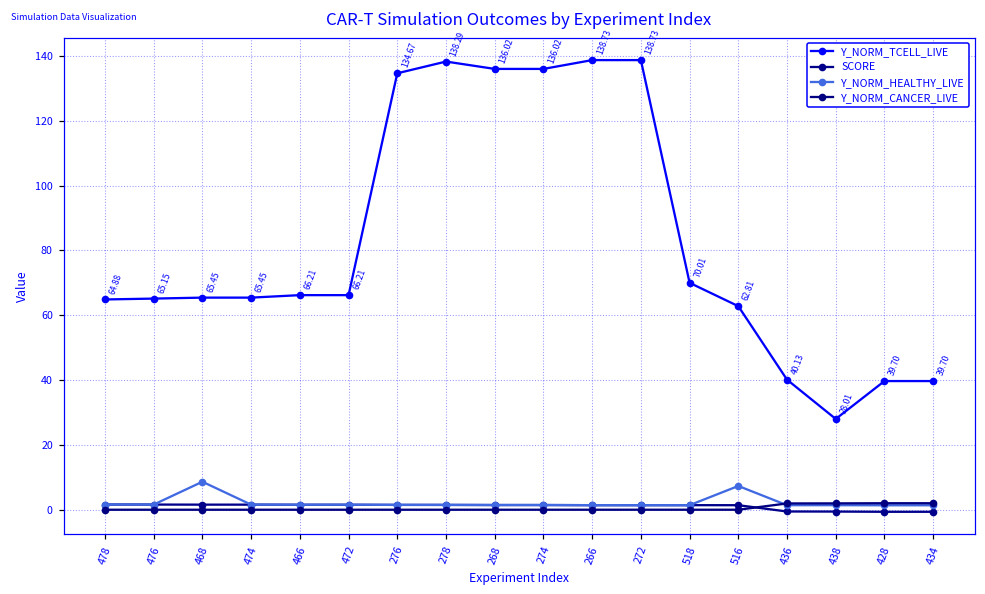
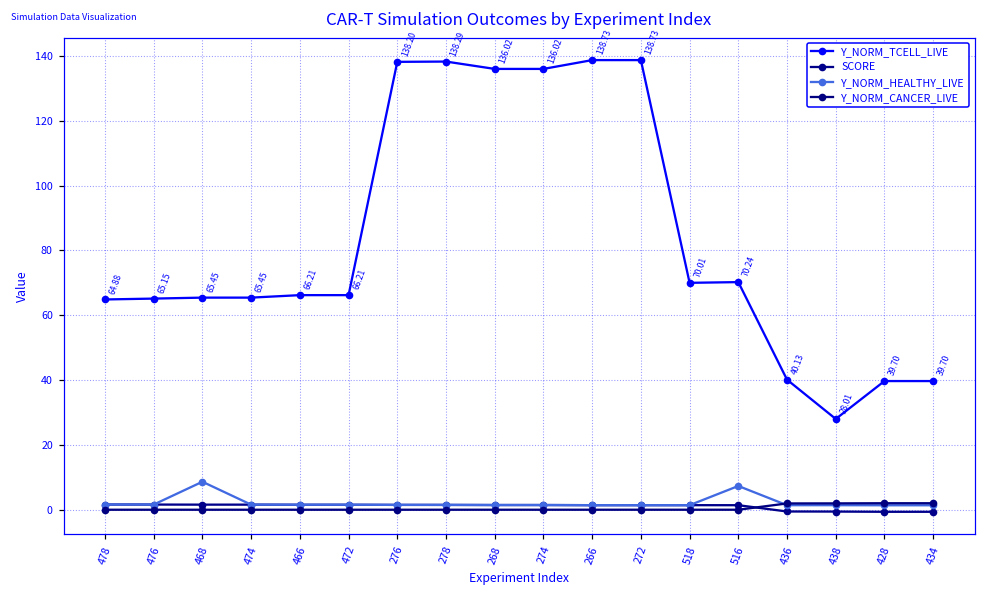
Y_NORM_TCELL_LIVE, 276: 134.67 -> 138.20
Y_NORM_TCELL_LIVE, 516: 62.81 -> 70.24
